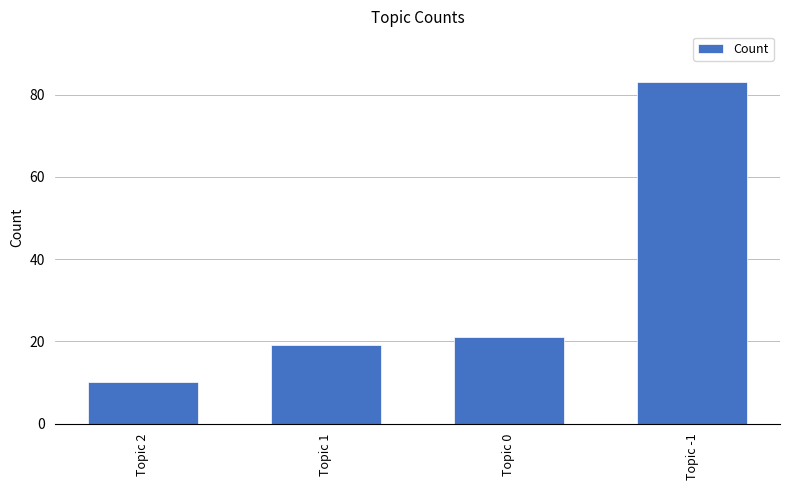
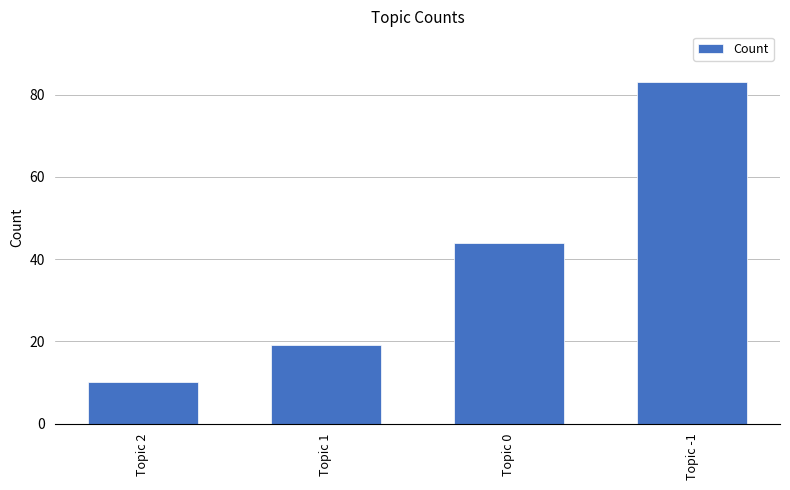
Topic 0: 21 -> 44
